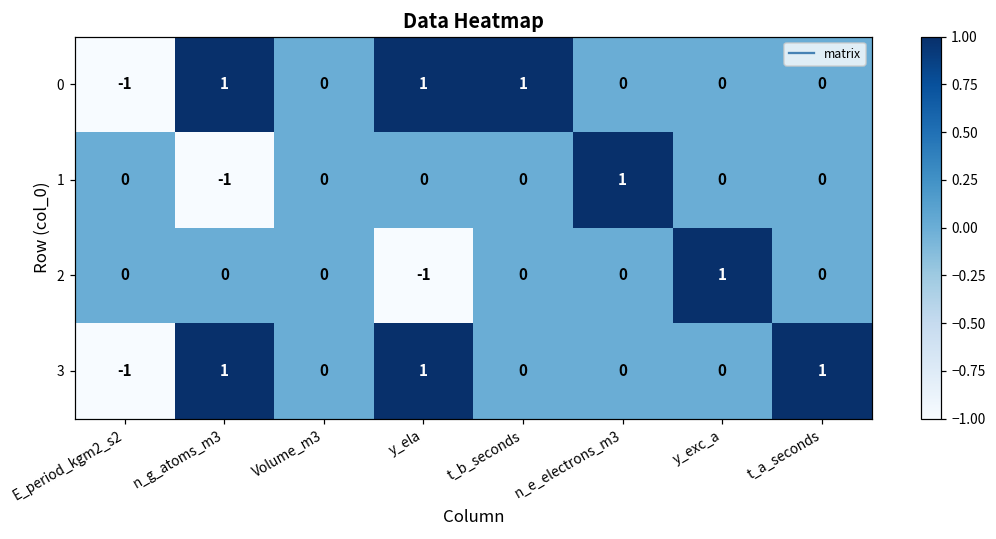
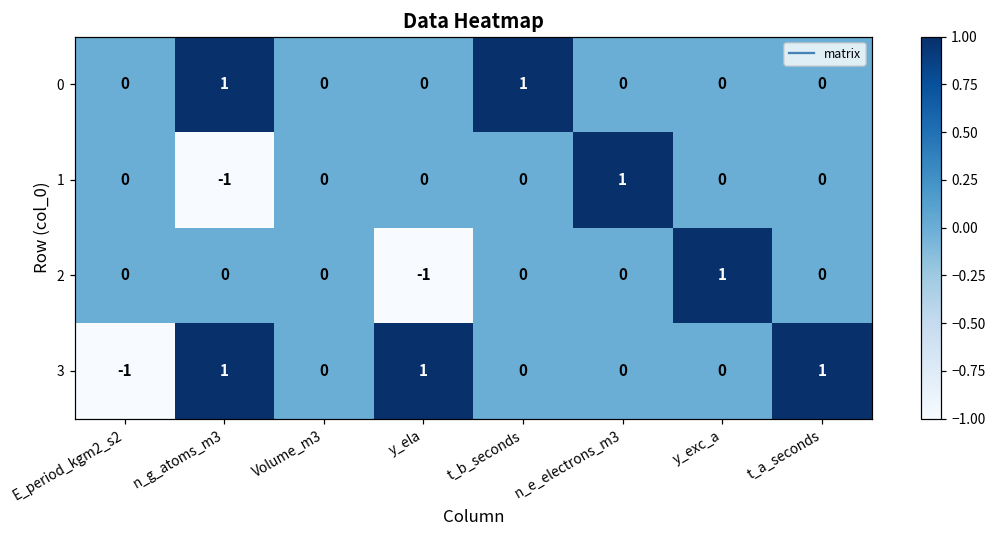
0, E_period_kgm2_s2: -1 -> 0
0, y_ela: 1 -> 0
